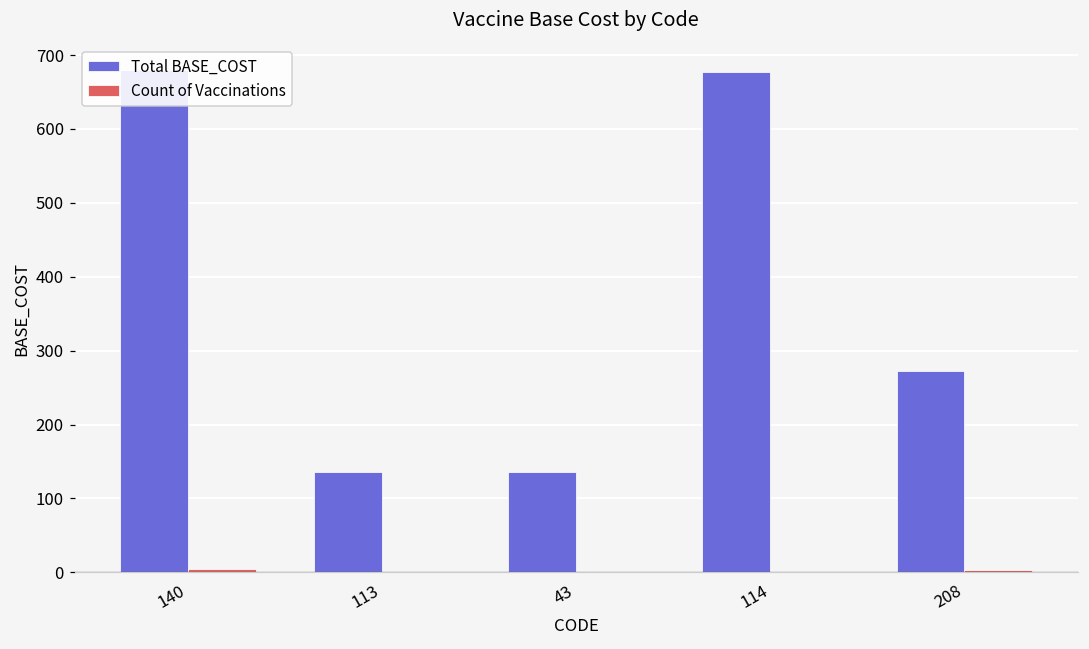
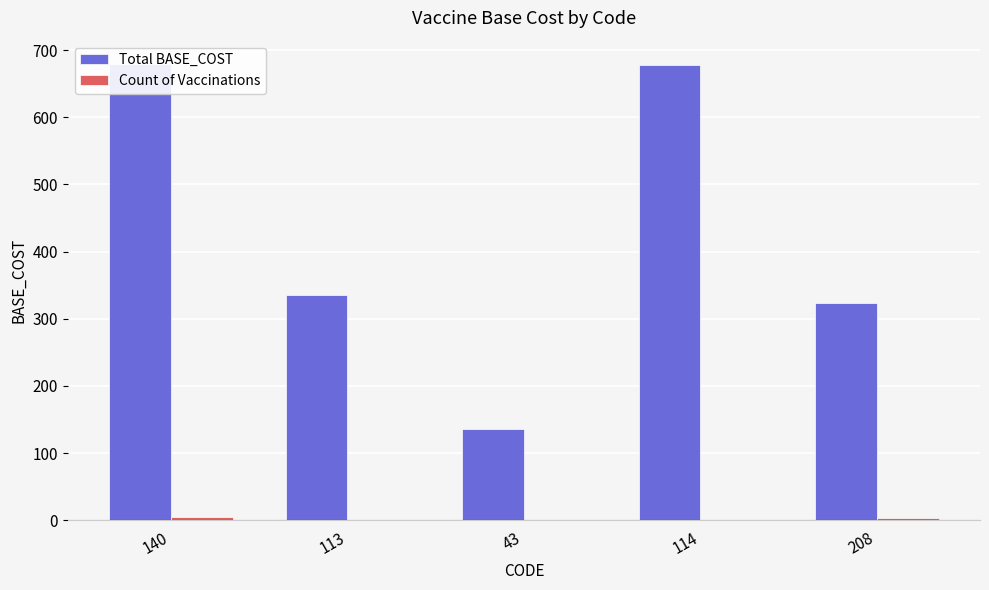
Total BASE_COST, 113: 140 -> 330
Total BASE_COST, 208: 270 -> 320
